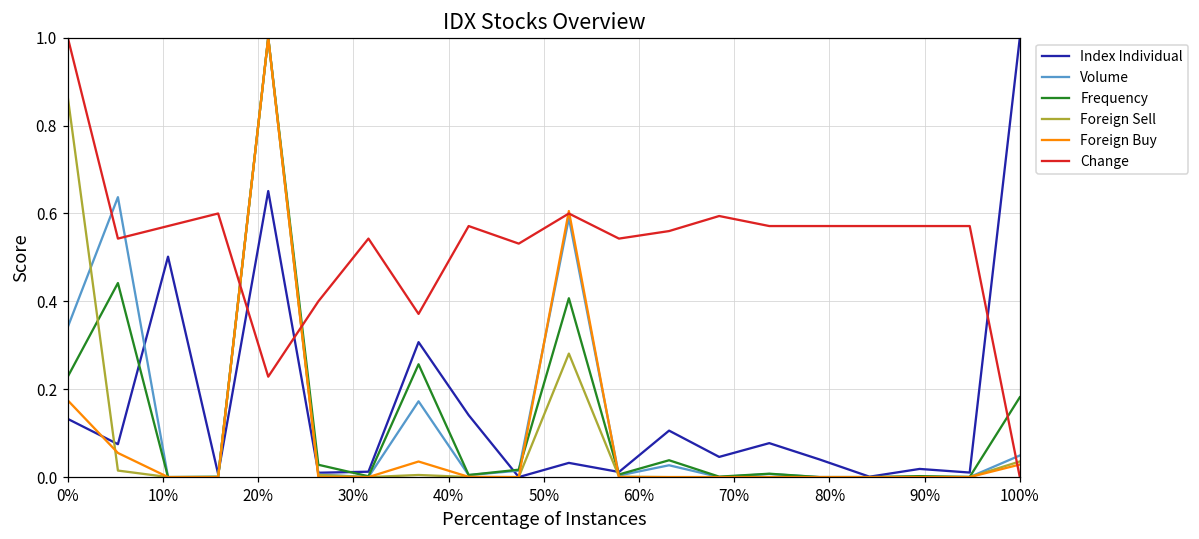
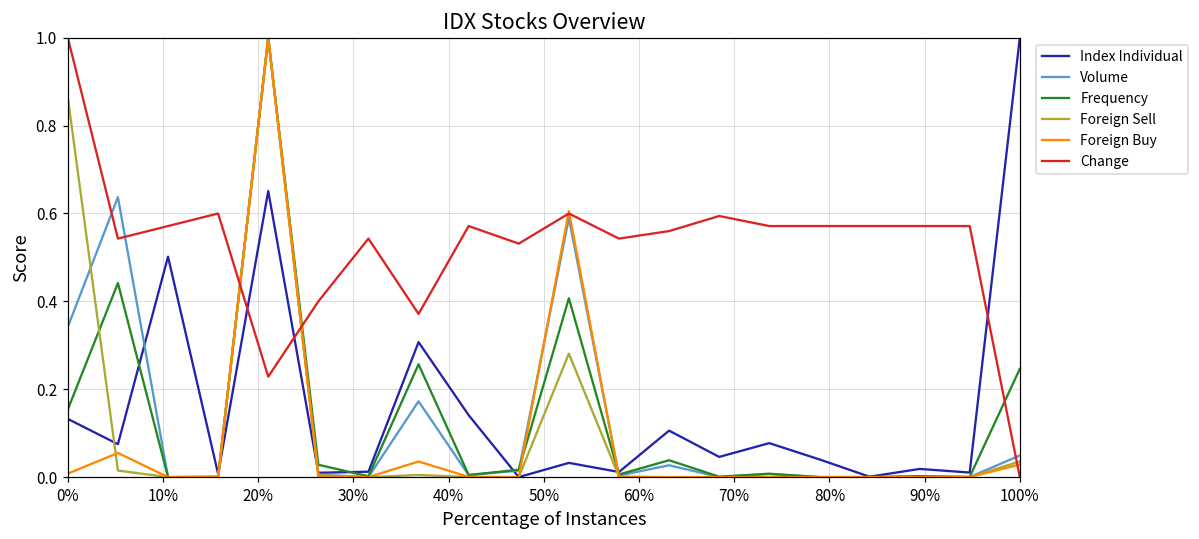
Frequency, 0%: 0.23 -> 0.15
Foreign Buy, 0%: 0.17 -> 0.01
Frequency, 100%: 0.18 -> 0.25
